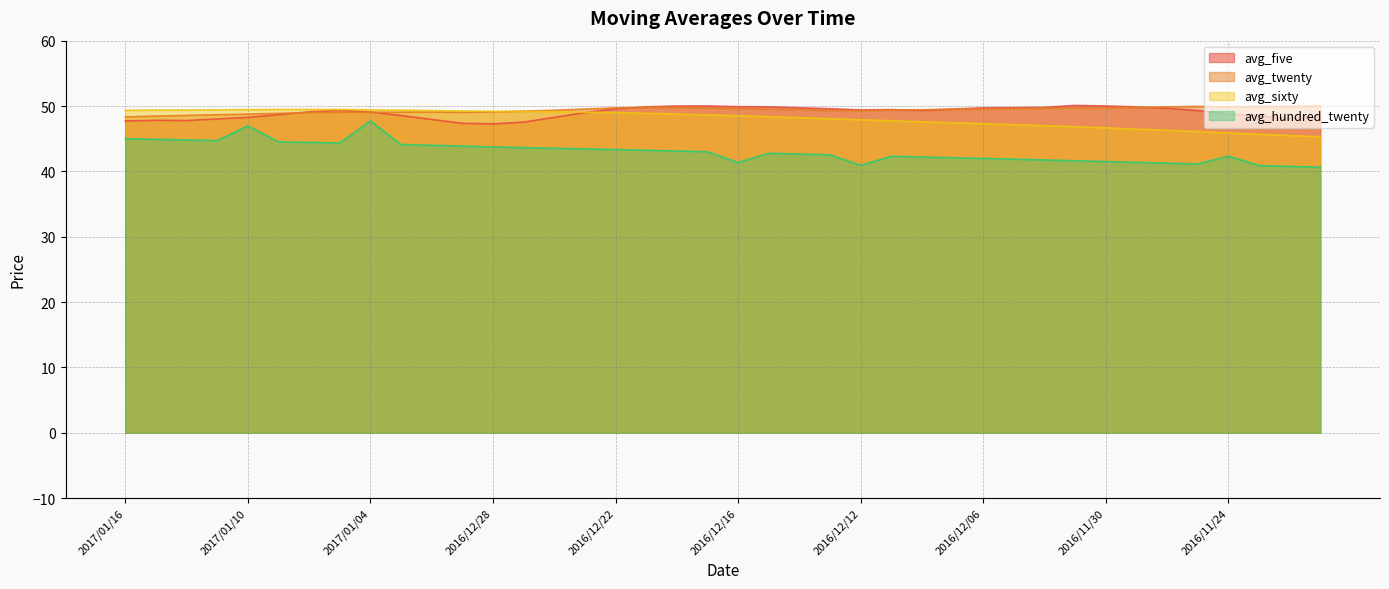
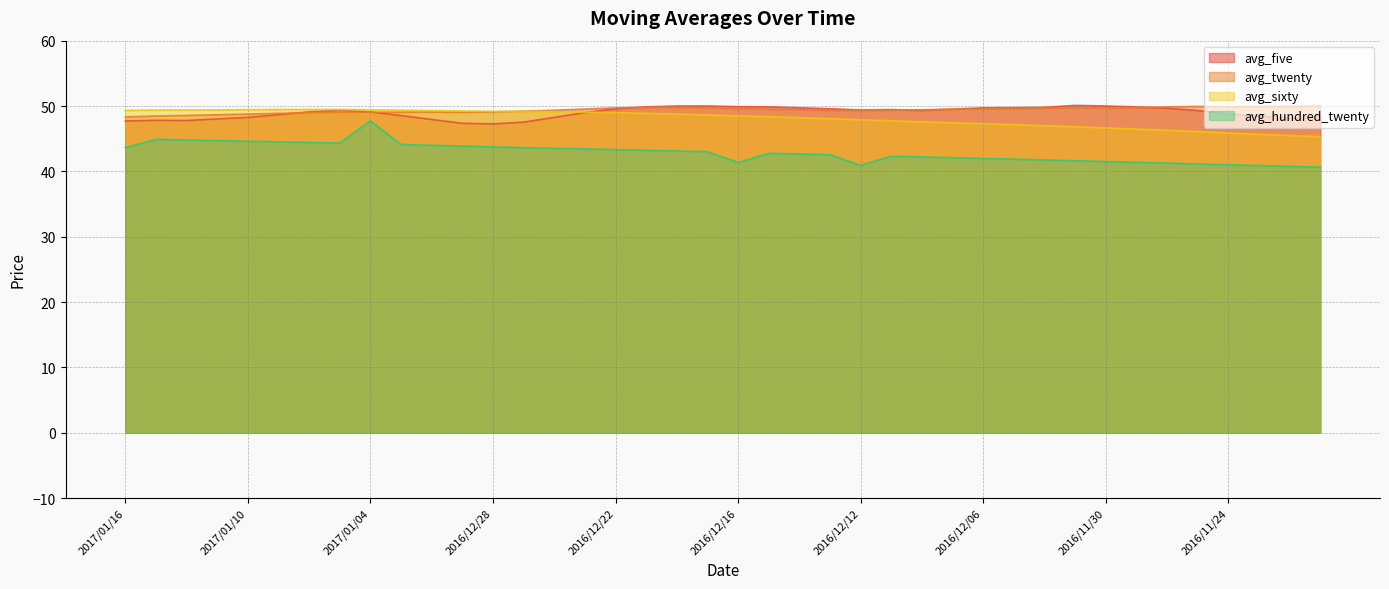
avg_hundred_twenty, 2017/01/16: 45 -> 44
avg_hundred_twenty, 2017/01/10: 47 -> 45
avg_hundred_twenty, 2016/11/24: 42 -> 41
